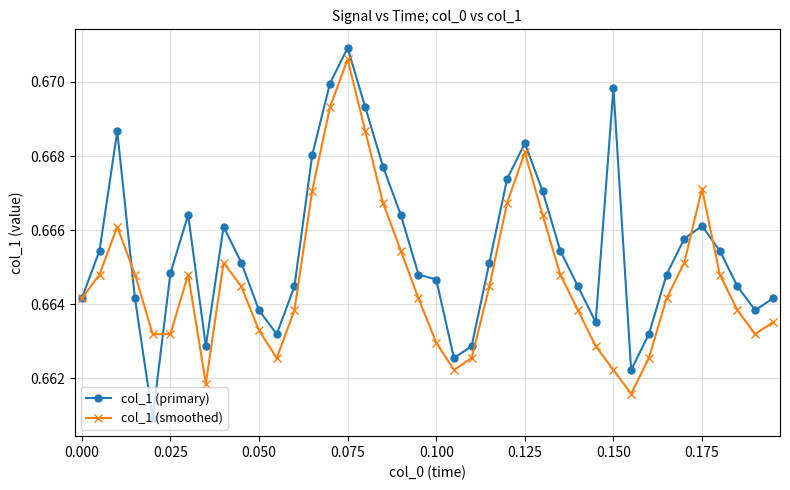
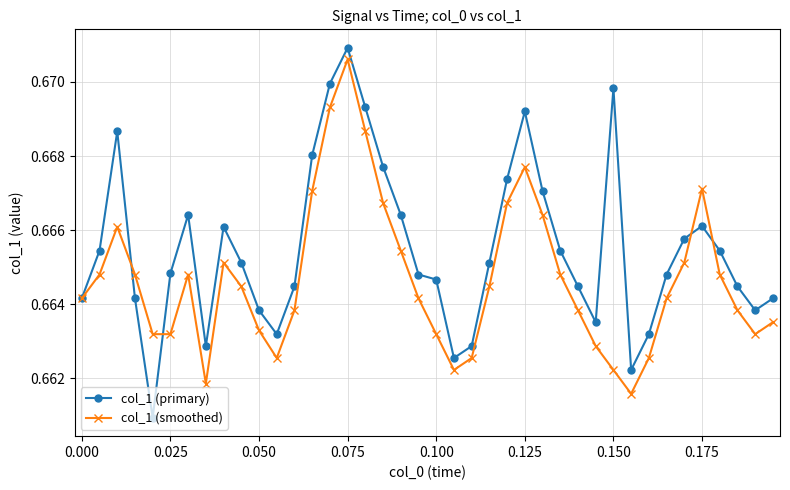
col_1 (smoothed), 0.100: 0.6630 -> 0.6632
col_1 (primary), 0.125: 0.6683 -> 0.6692
col_1 (smoothed), 0.125: 0.6681 -> 0.6677
